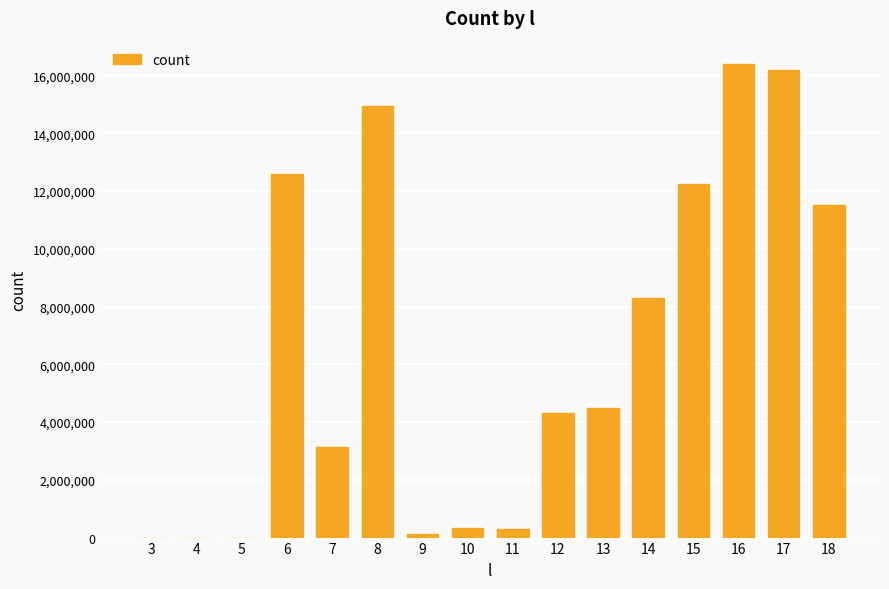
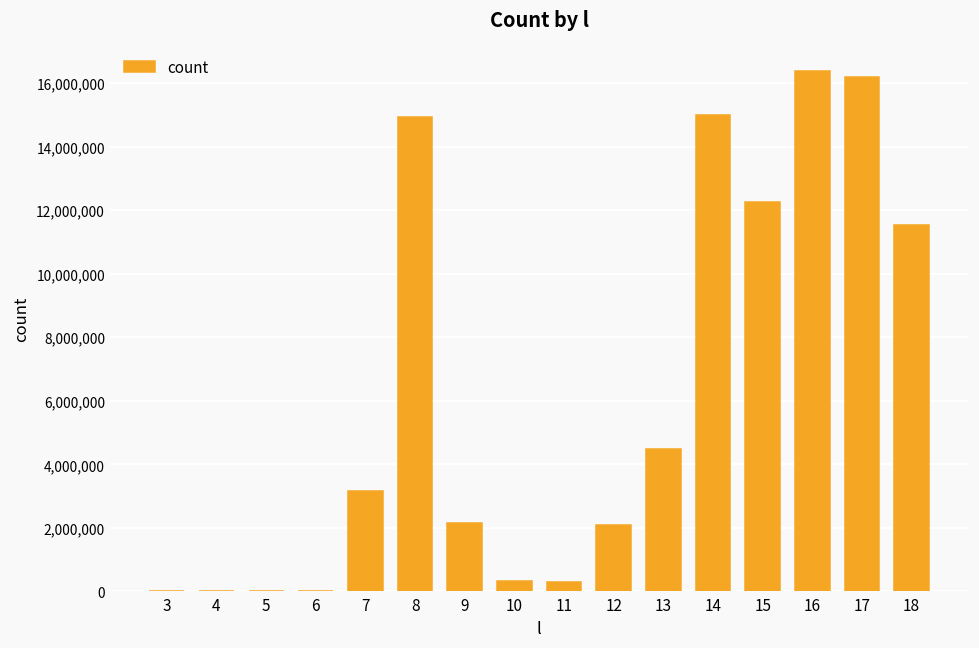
6: 12,600,000 -> 0
9: 100,000 -> 2,200,000
12: 4,300,000 -> 2,100,000
14: 8,300,000 -> 15,000,000
